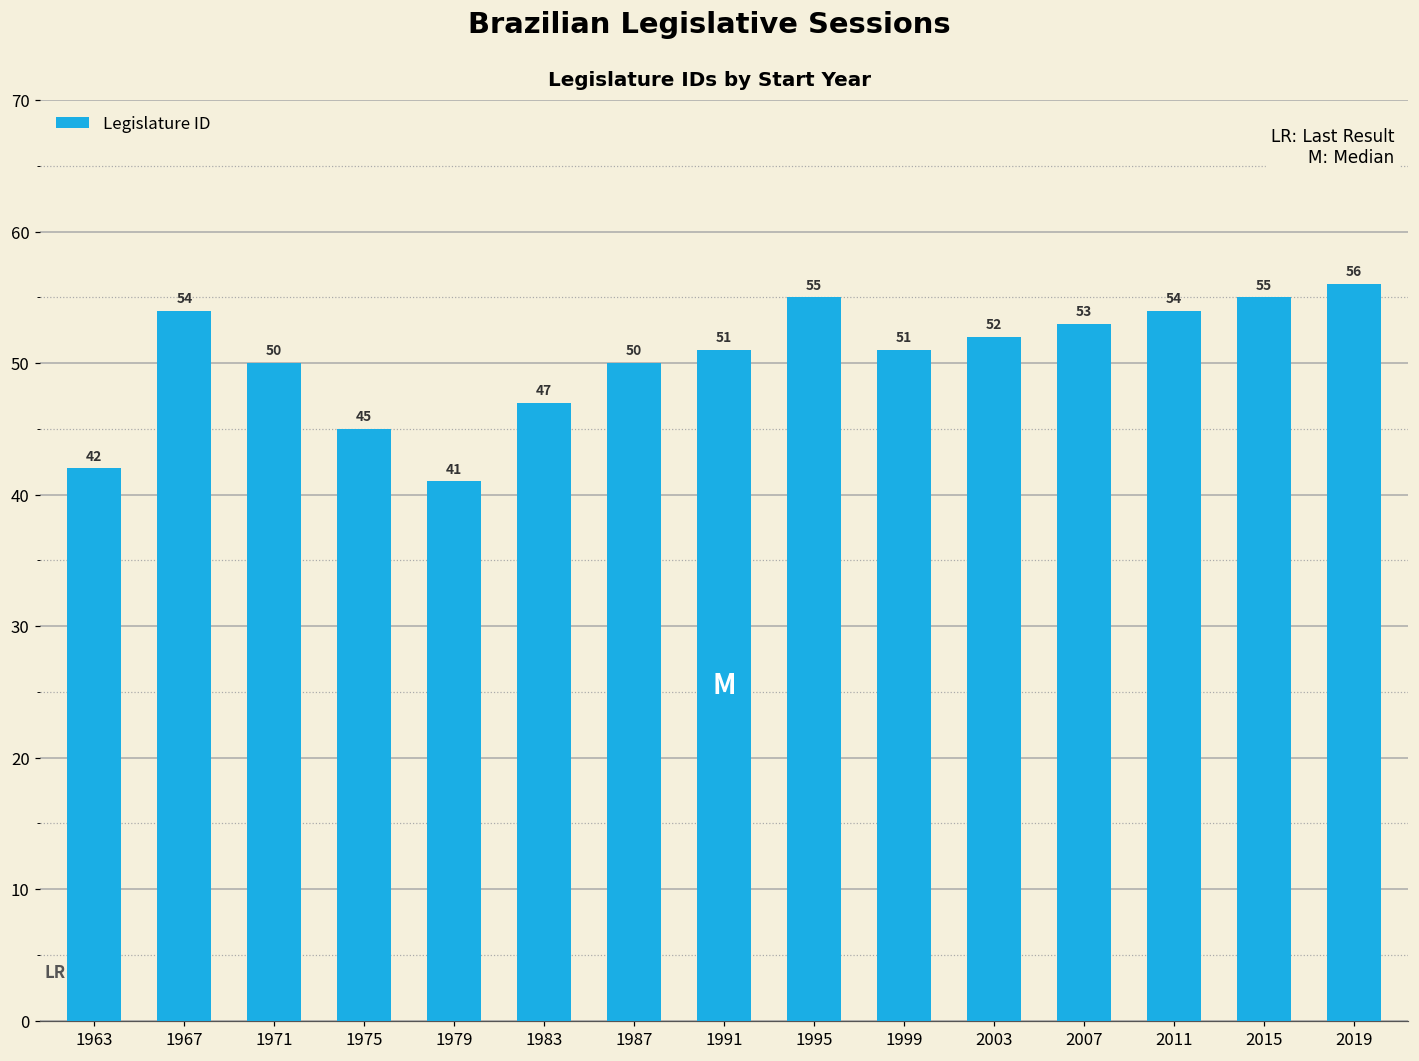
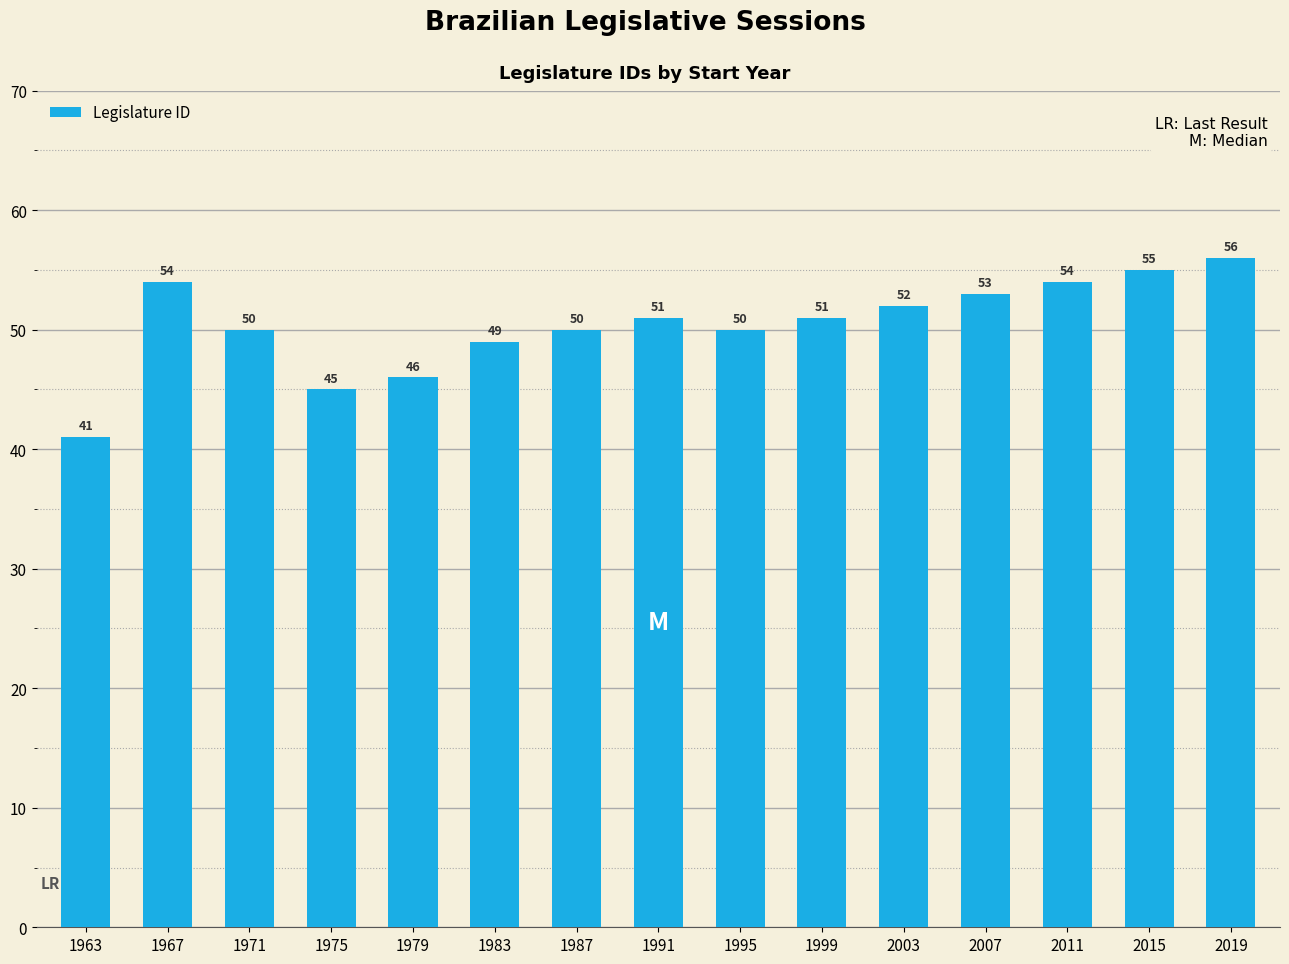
1963: 42 -> 41
1979: 41 -> 46
1983: 47 -> 49
1995: 55 -> 50
